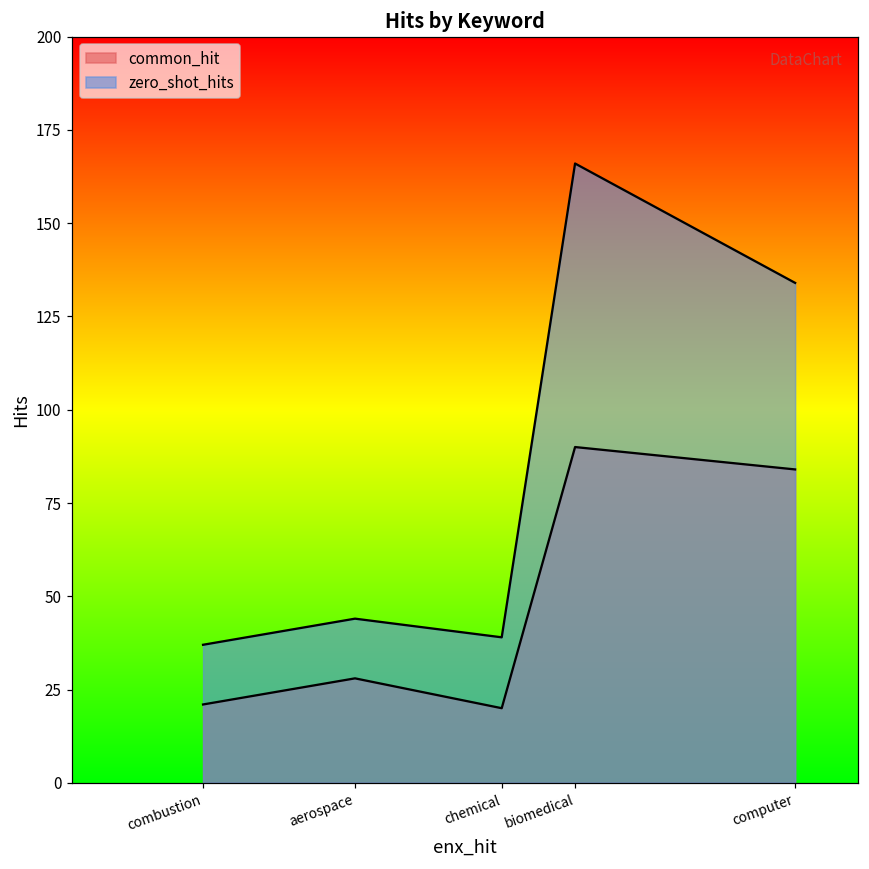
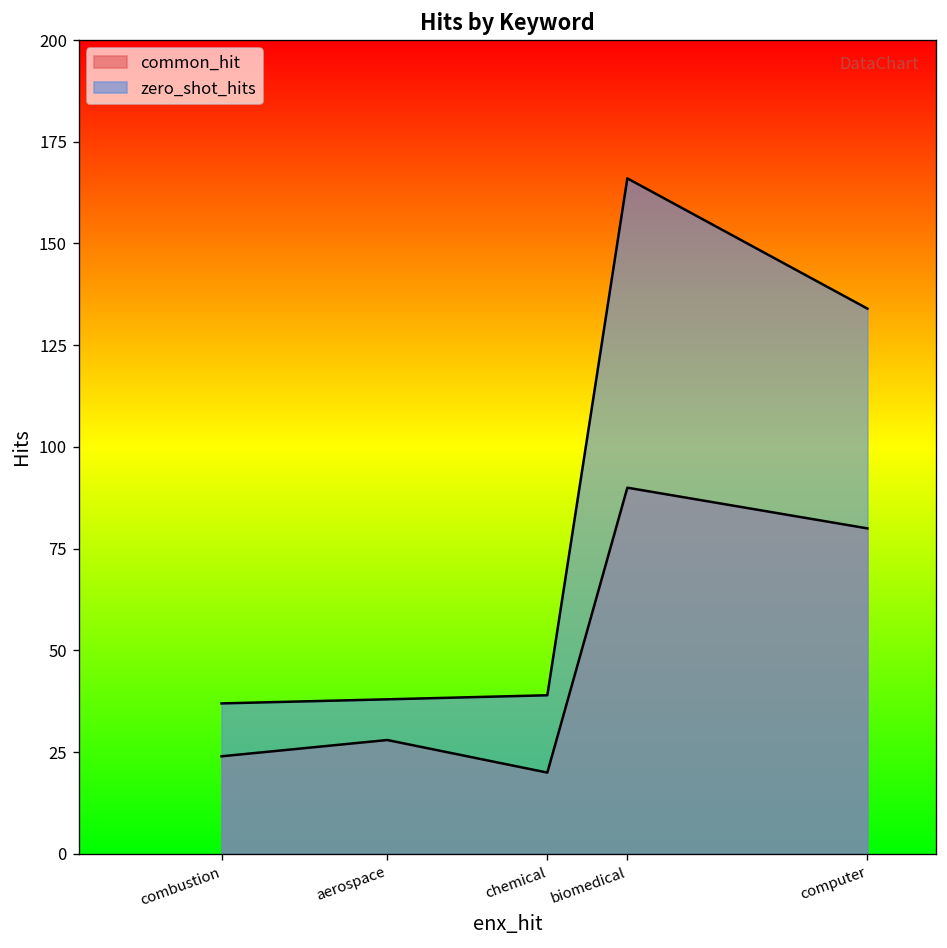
common_hit, combustion: 21 -> 24
zero_shot_hits, aerospace: 44 -> 38
common_hit, computer: 84 -> 80
